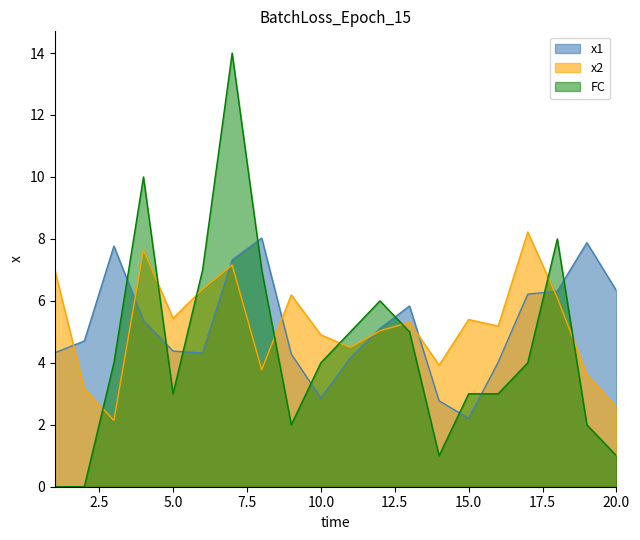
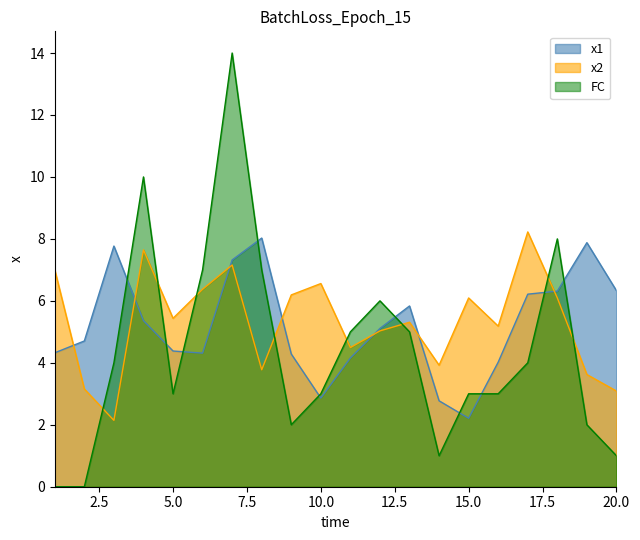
x2, 10.0: 4.9 -> 6.6
FC, 10.0: 4 -> 3
x2, 15.0: 5.4 -> 6.1
x2, 20.0: 2.6 -> 3.1
